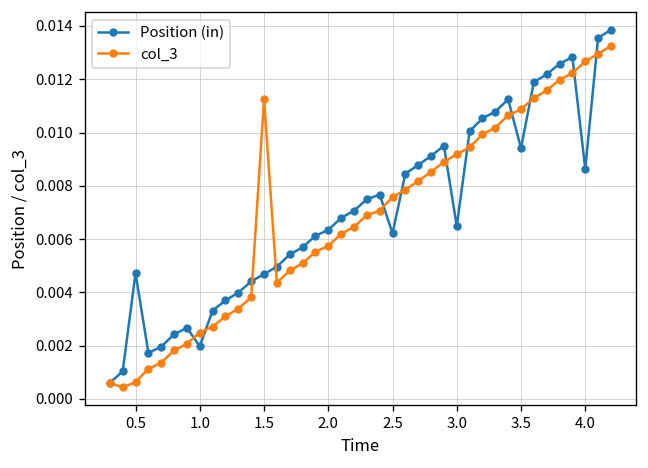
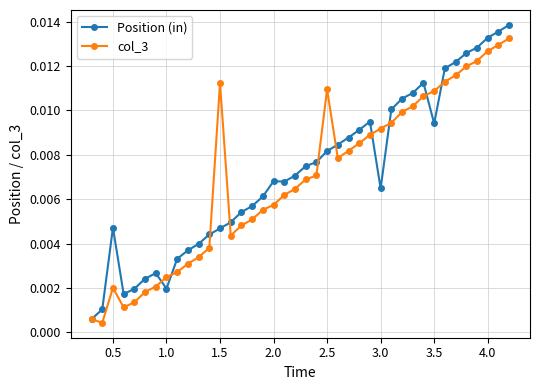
col_3, 0.5: 0.0006 -> 0.0020
Position (in), 2.0: 0.0063 -> 0.0068
Position (in), 2.5: 0.0062 -> 0.0082
col_3, 2.5: 0.0076 -> 0.0109
Position (in), 4.0: 0.0086 -> 0.0133
